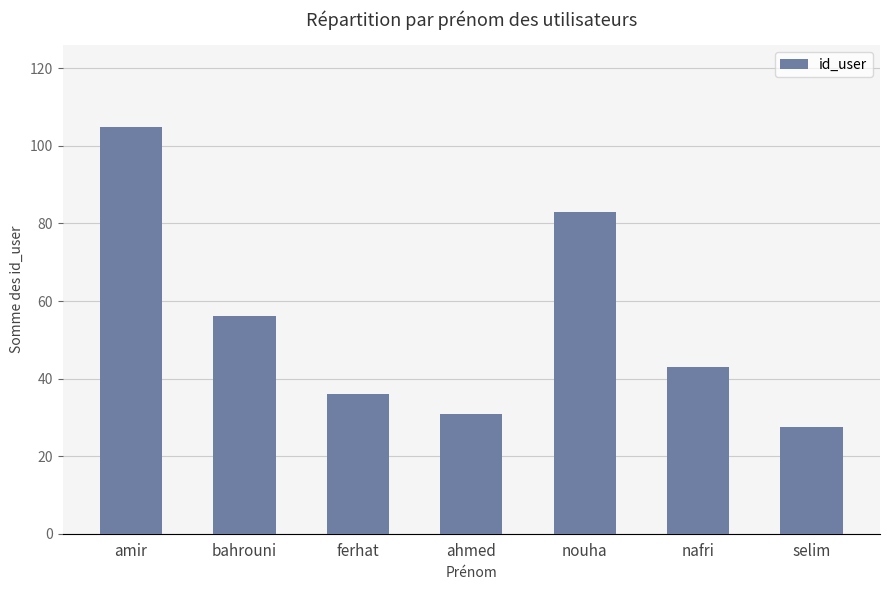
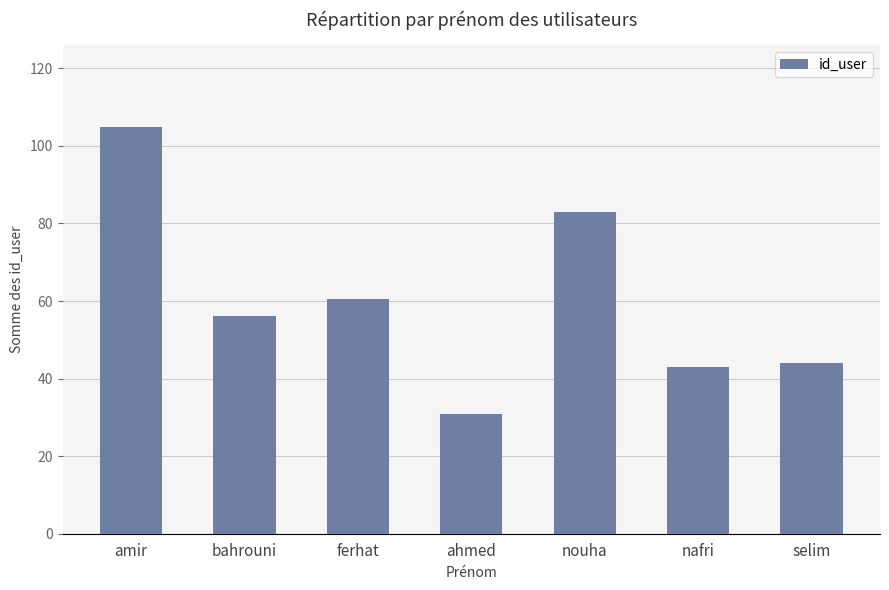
ferhat: 36 -> 61
selim: 28 -> 44
